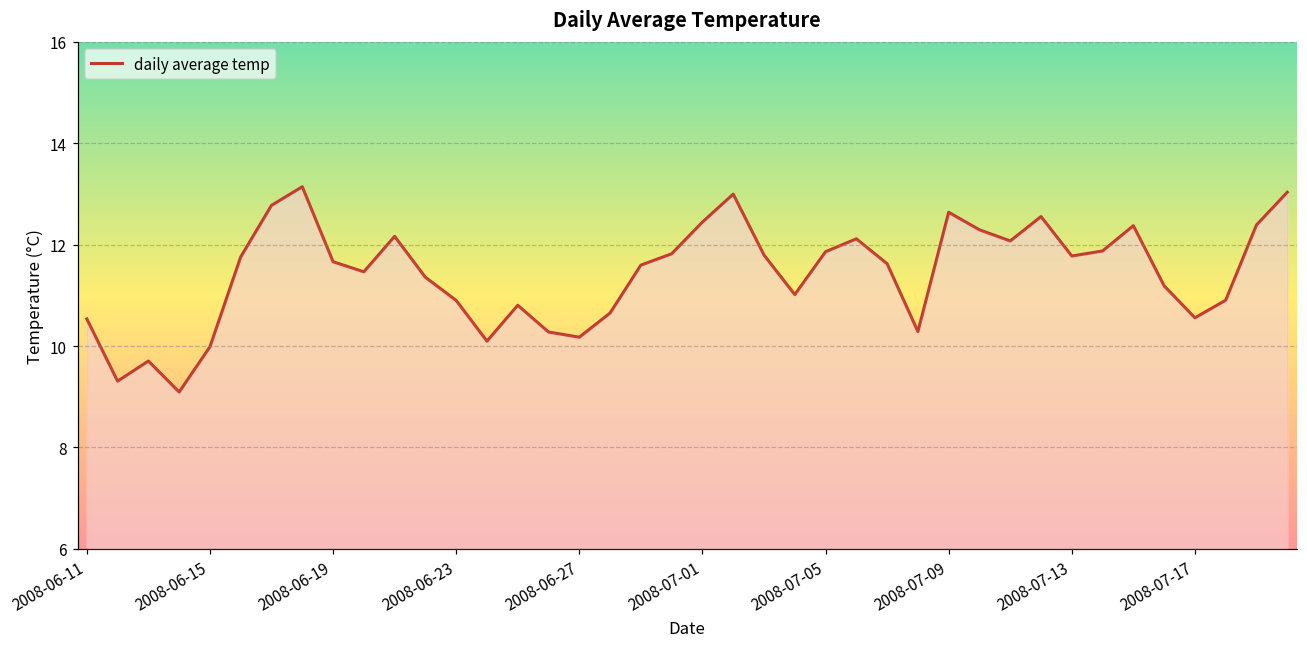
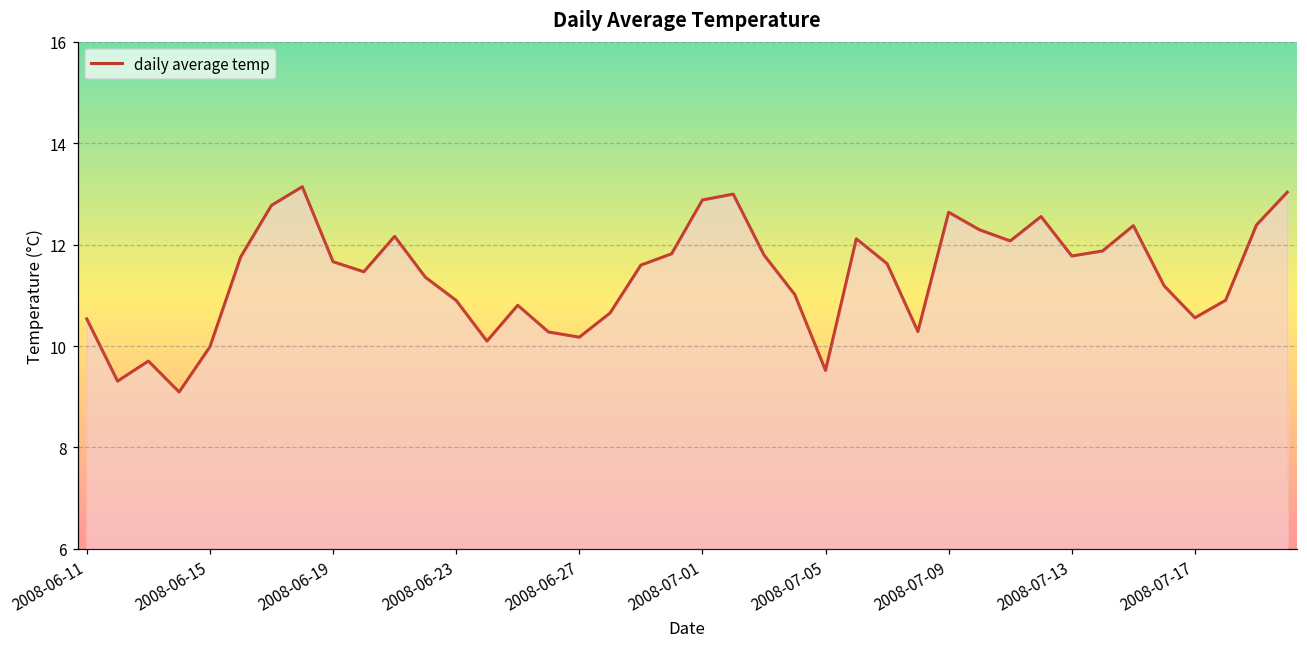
2008-07-01: 12.4 -> 12.9
2008-07-05: 11.9 -> 9.5
